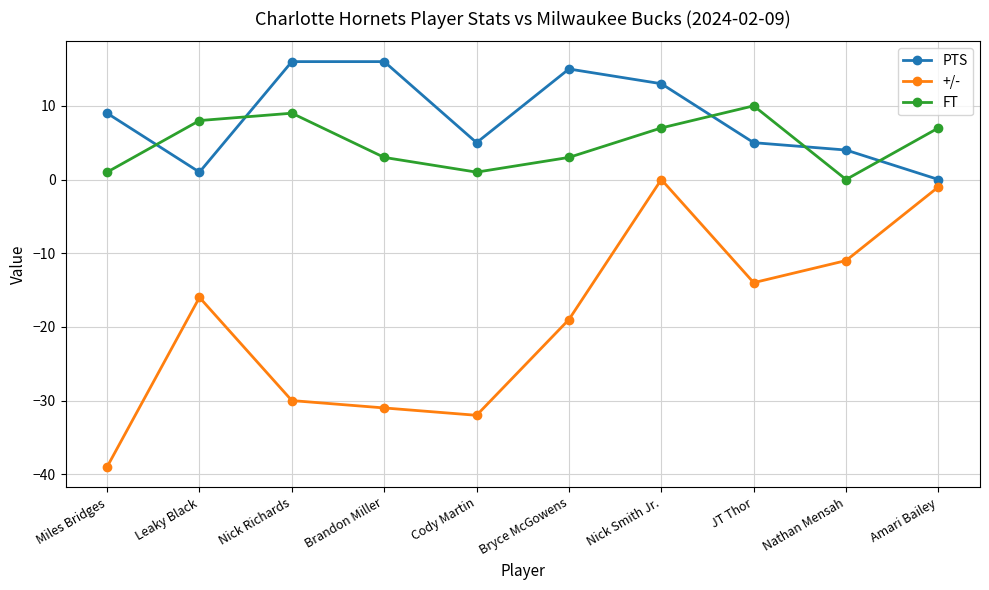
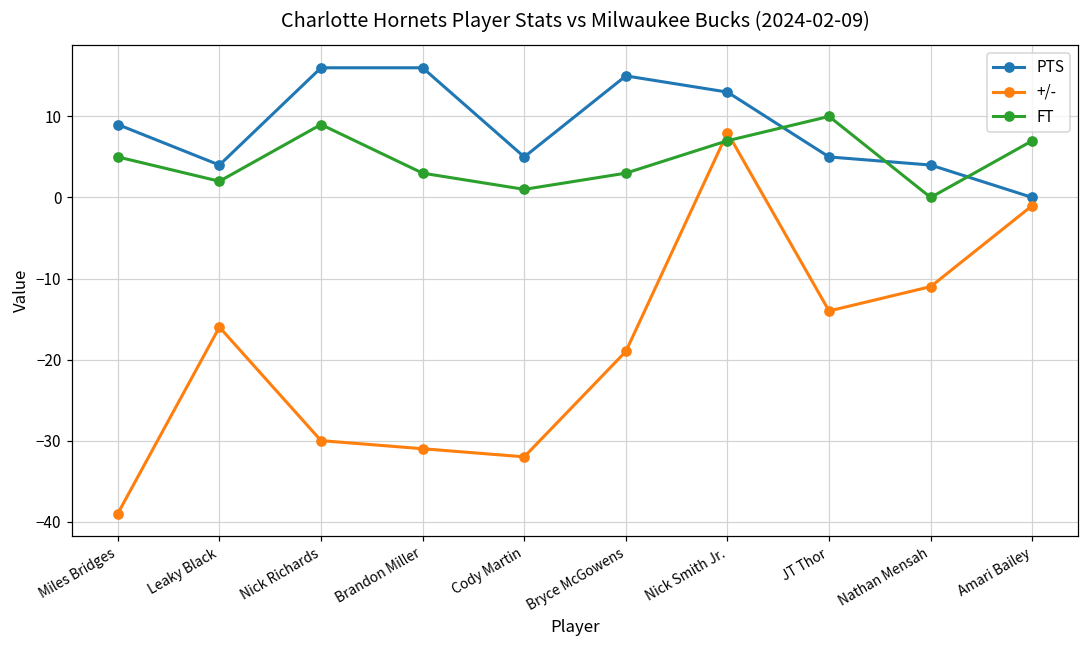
FT, Miles Bridges: 1 -> 5
PTS, Leaky Black: 1 -> 4
FT, Leaky Black: 8 -> 2
+/-, Nick Smith Jr.: 0 -> 8
